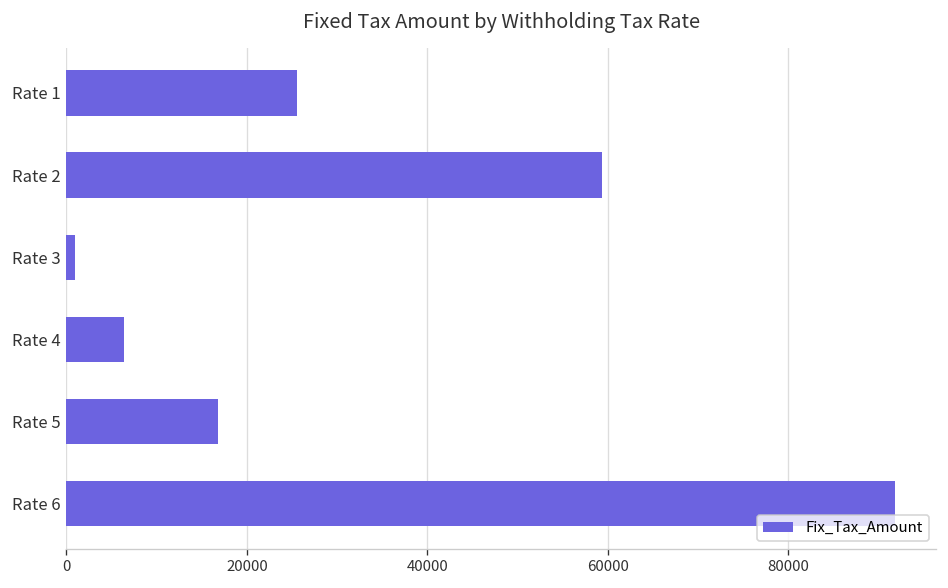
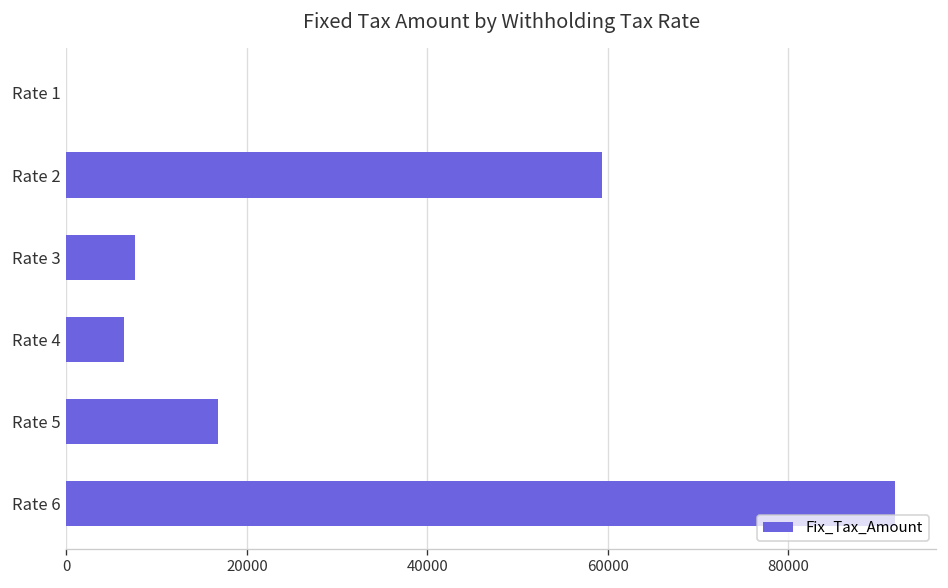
Rate 1: 26000 -> 0
Rate 3: 1000 -> 8000
